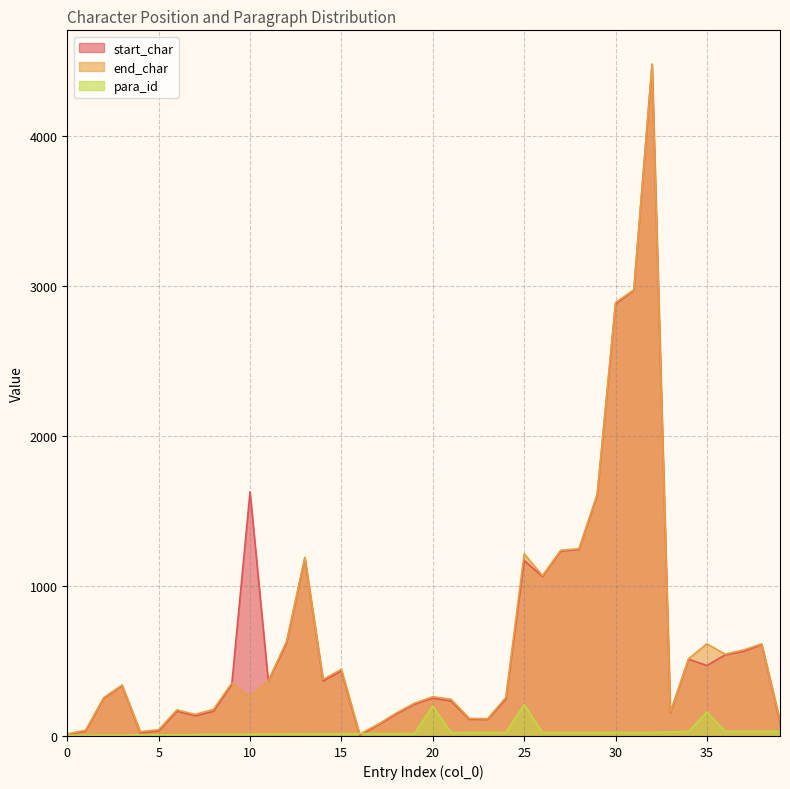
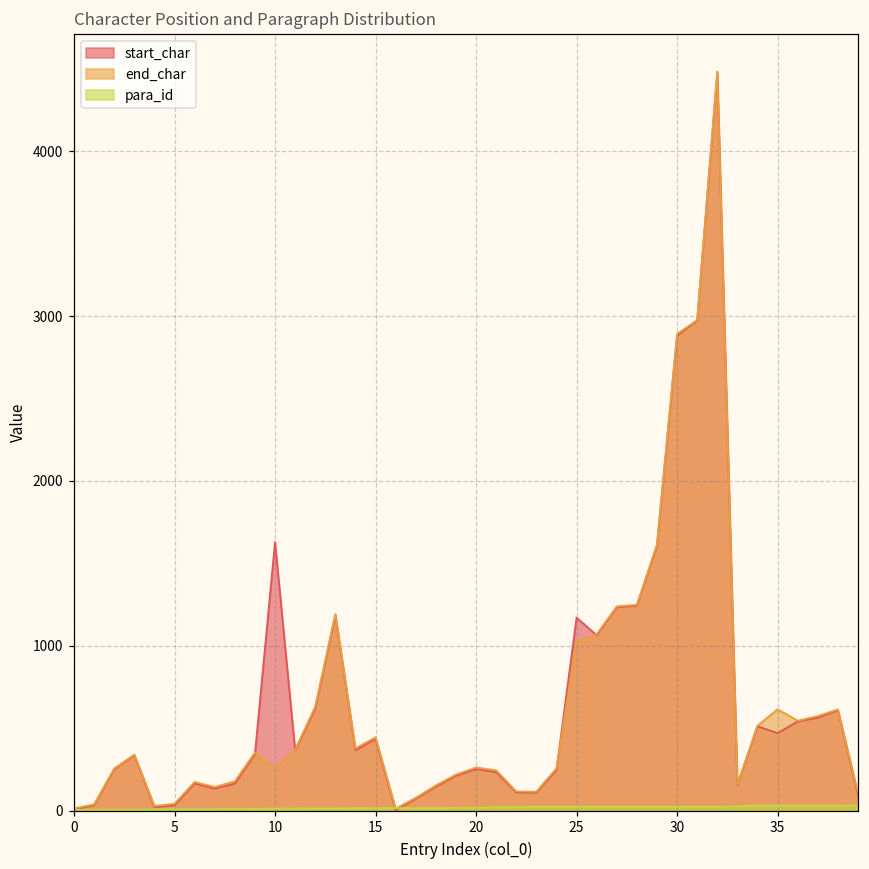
para_id, 20: 200 -> 20
end_char, 25: 1220 -> 1030
para_id, 25: 210 -> 20
para_id, 35: 160 -> 30
